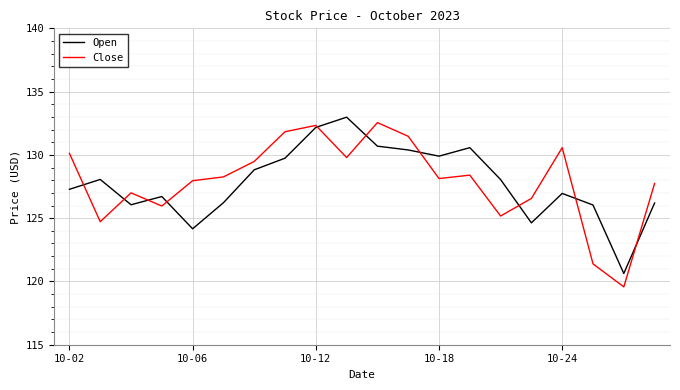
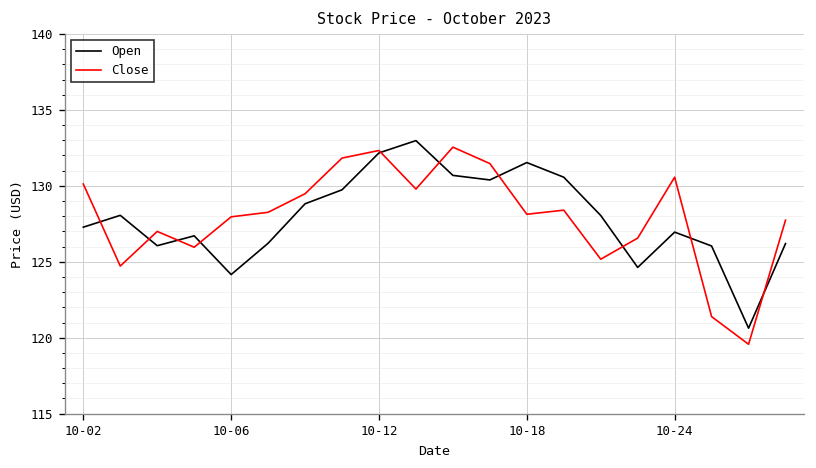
Open, 10-18: 129.9 -> 131.5
